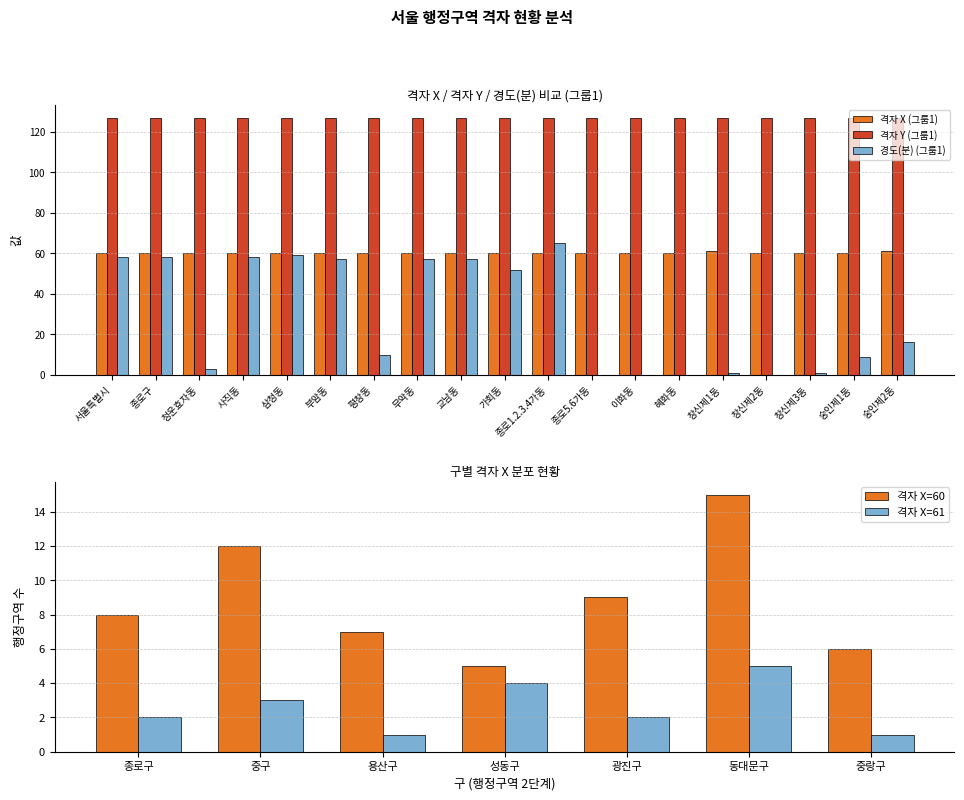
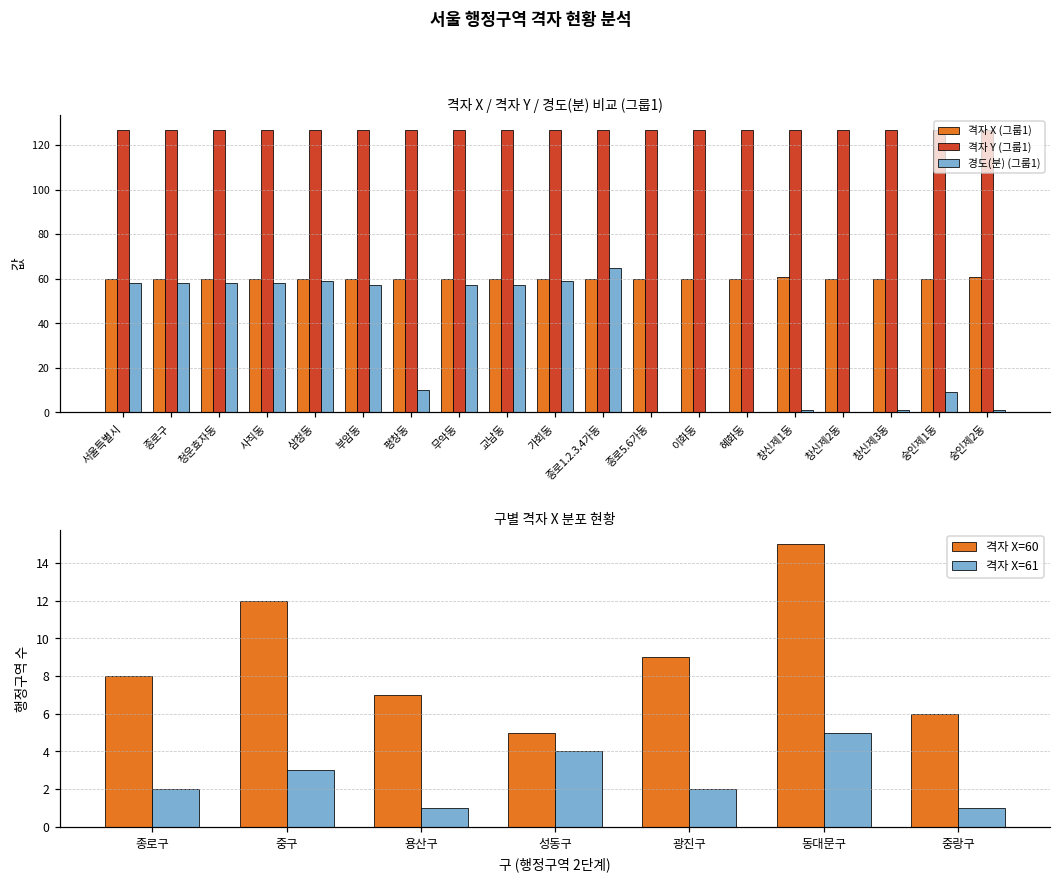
격자 X / 격자 Y / 경도(분) 비교 (그룹1), 경도(분) (그룹1), 청운효자동: 3 -> 58
격자 X / 격자 Y / 경도(분) 비교 (그룹1), 경도(분) (그룹1), 가회동: 52 -> 59
격자 X / 격자 Y / 경도(분) 비교 (그룹1), 경도(분) (그룹1), 숭인제2동: 16 -> 1
